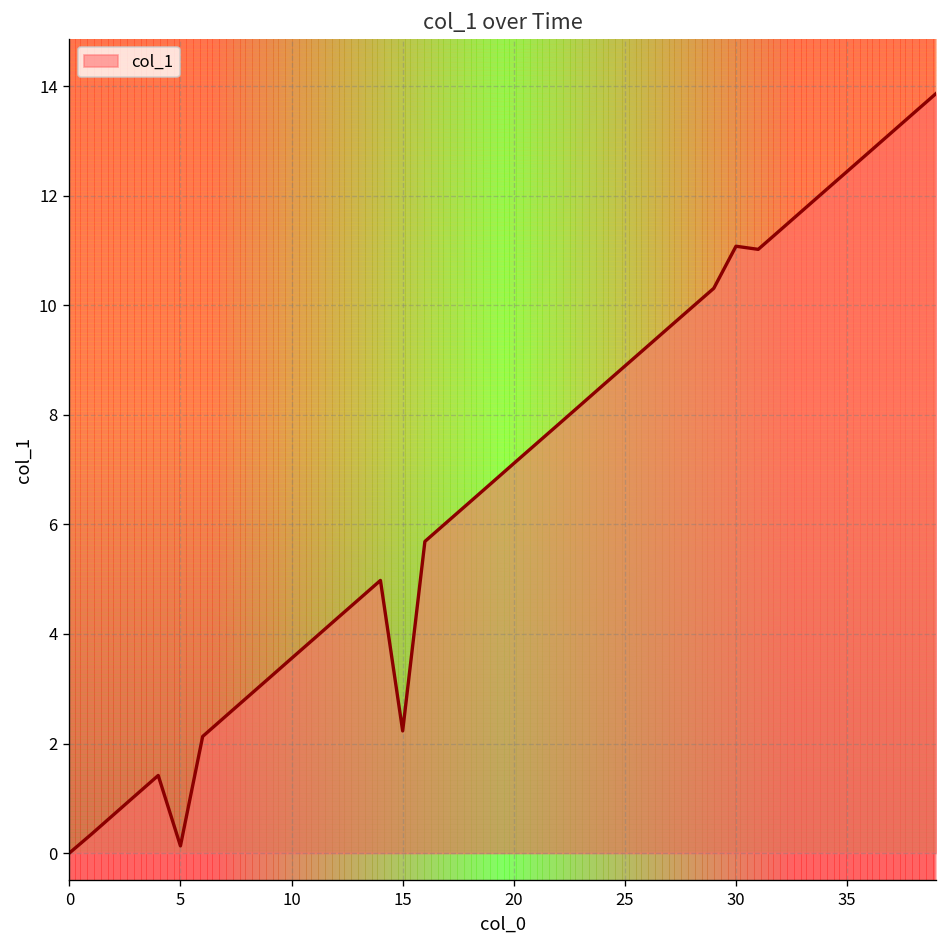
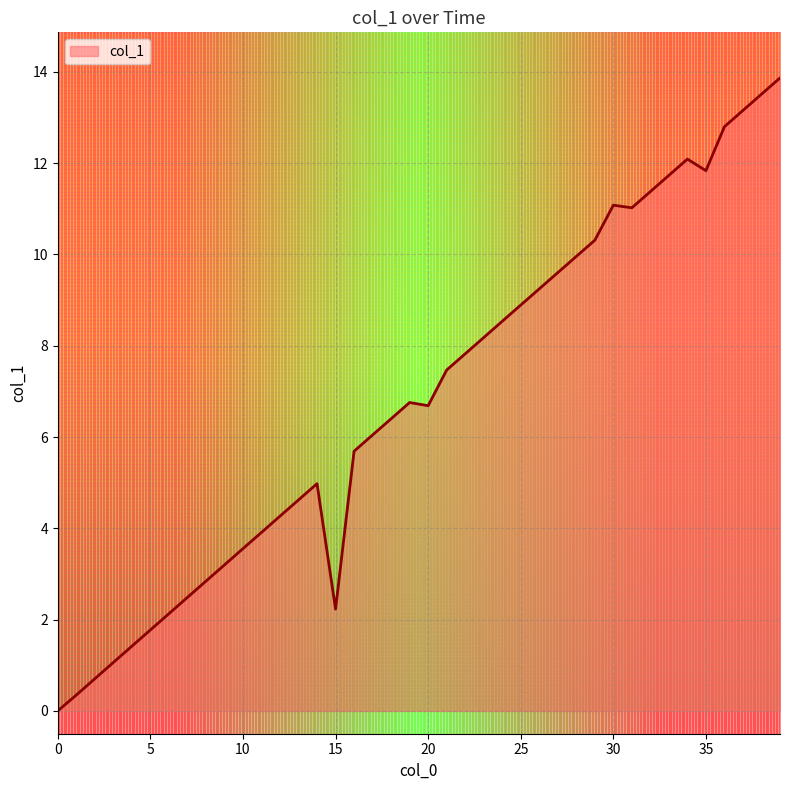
col_1, 5: 0.1 -> 1.8
col_1, 20: 7.1 -> 6.7
col_1, 35: 12.4 -> 11.8
